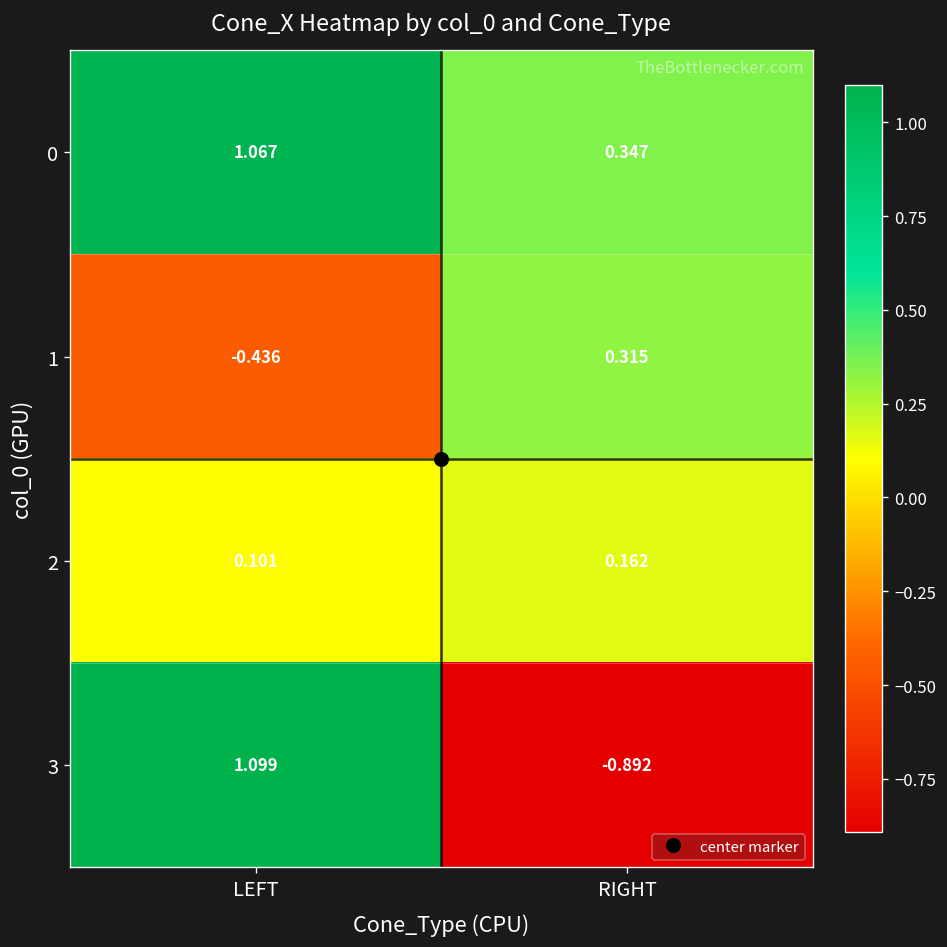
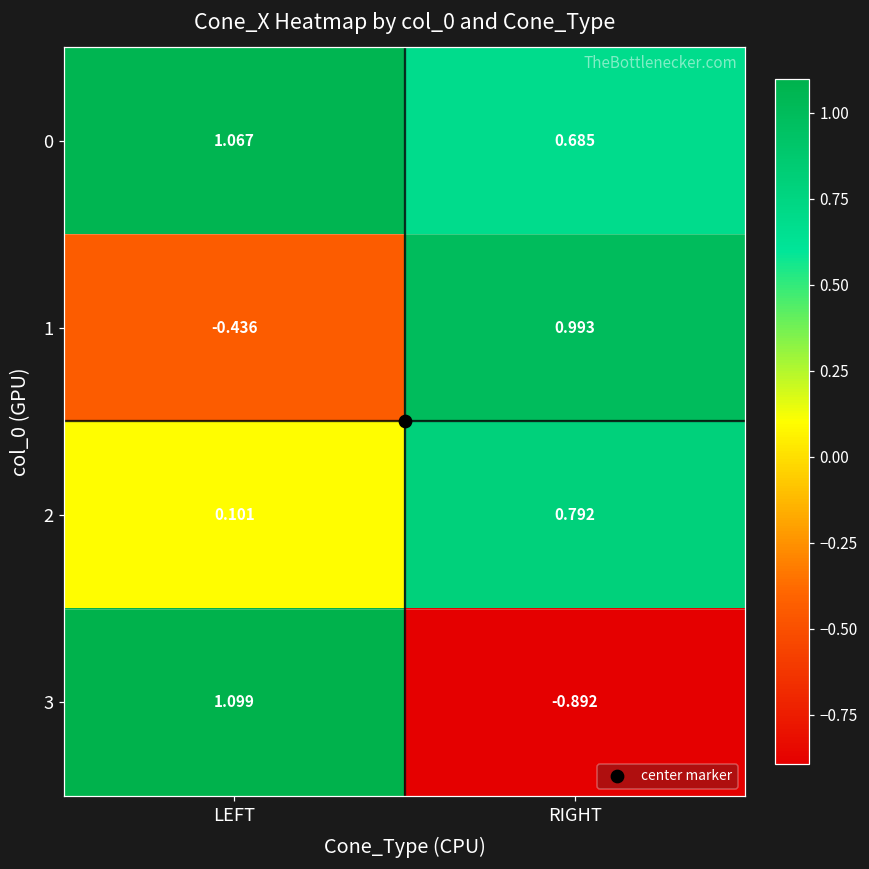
0, RIGHT: 0.347 -> 0.685
1, RIGHT: 0.315 -> 0.993
2, RIGHT: 0.162 -> 0.792
